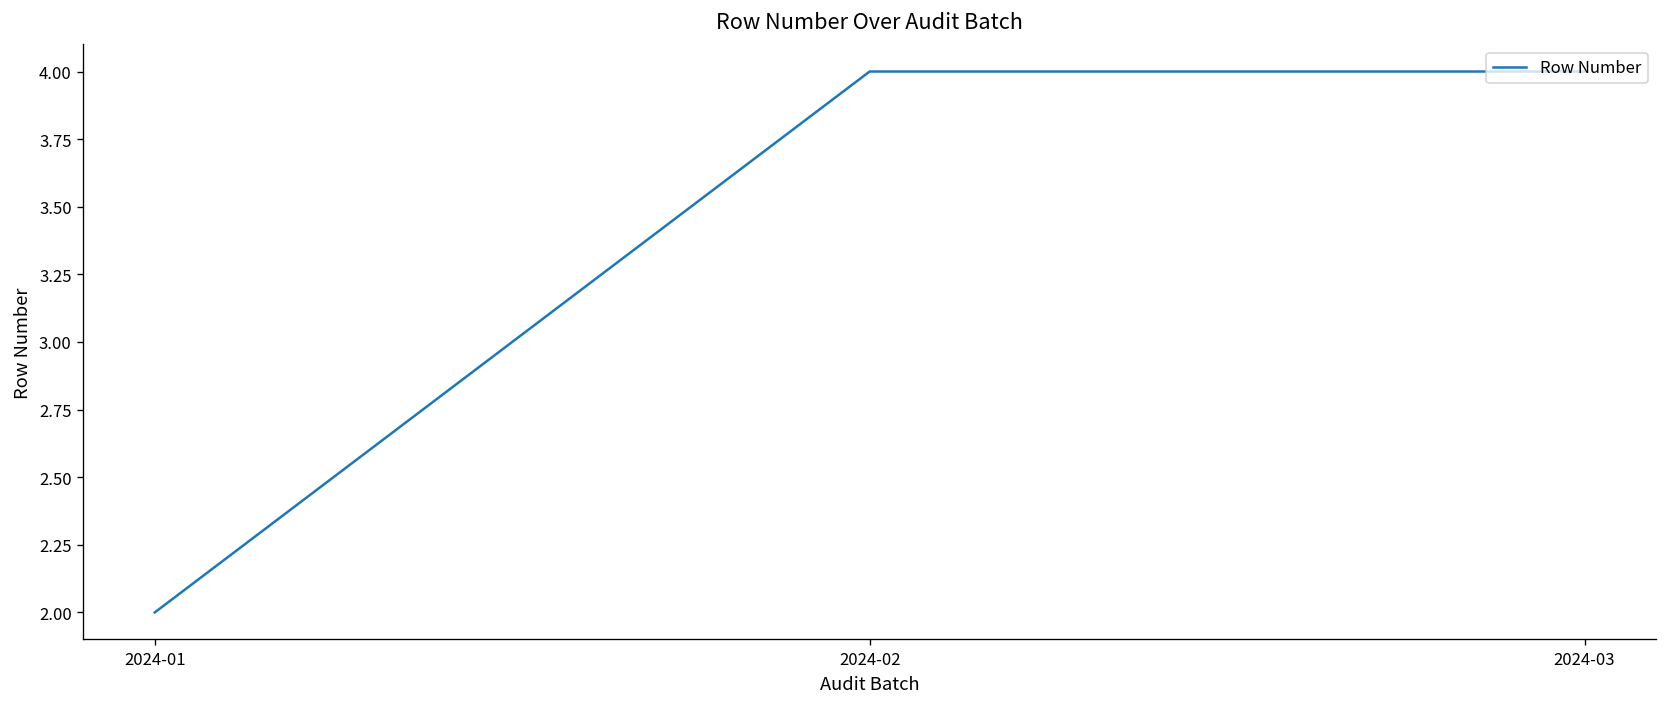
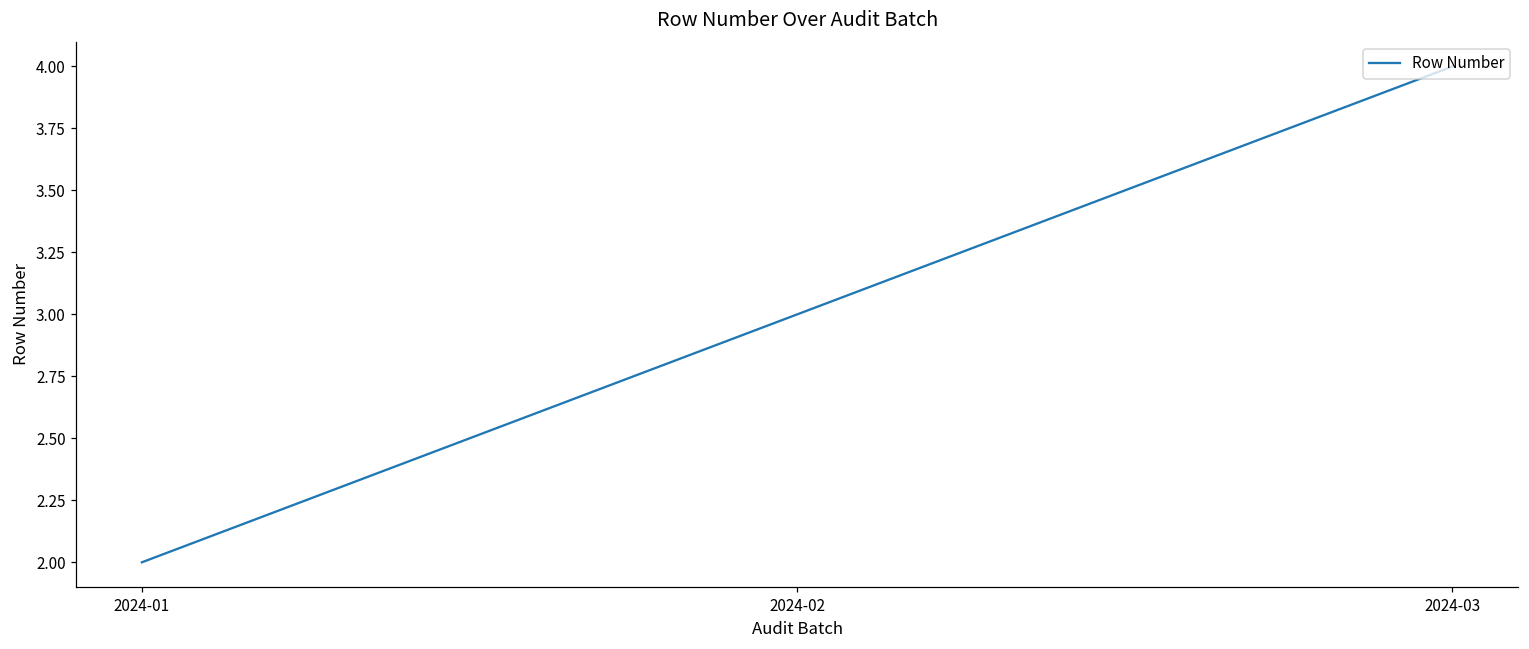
2024-02: 4 -> 3
